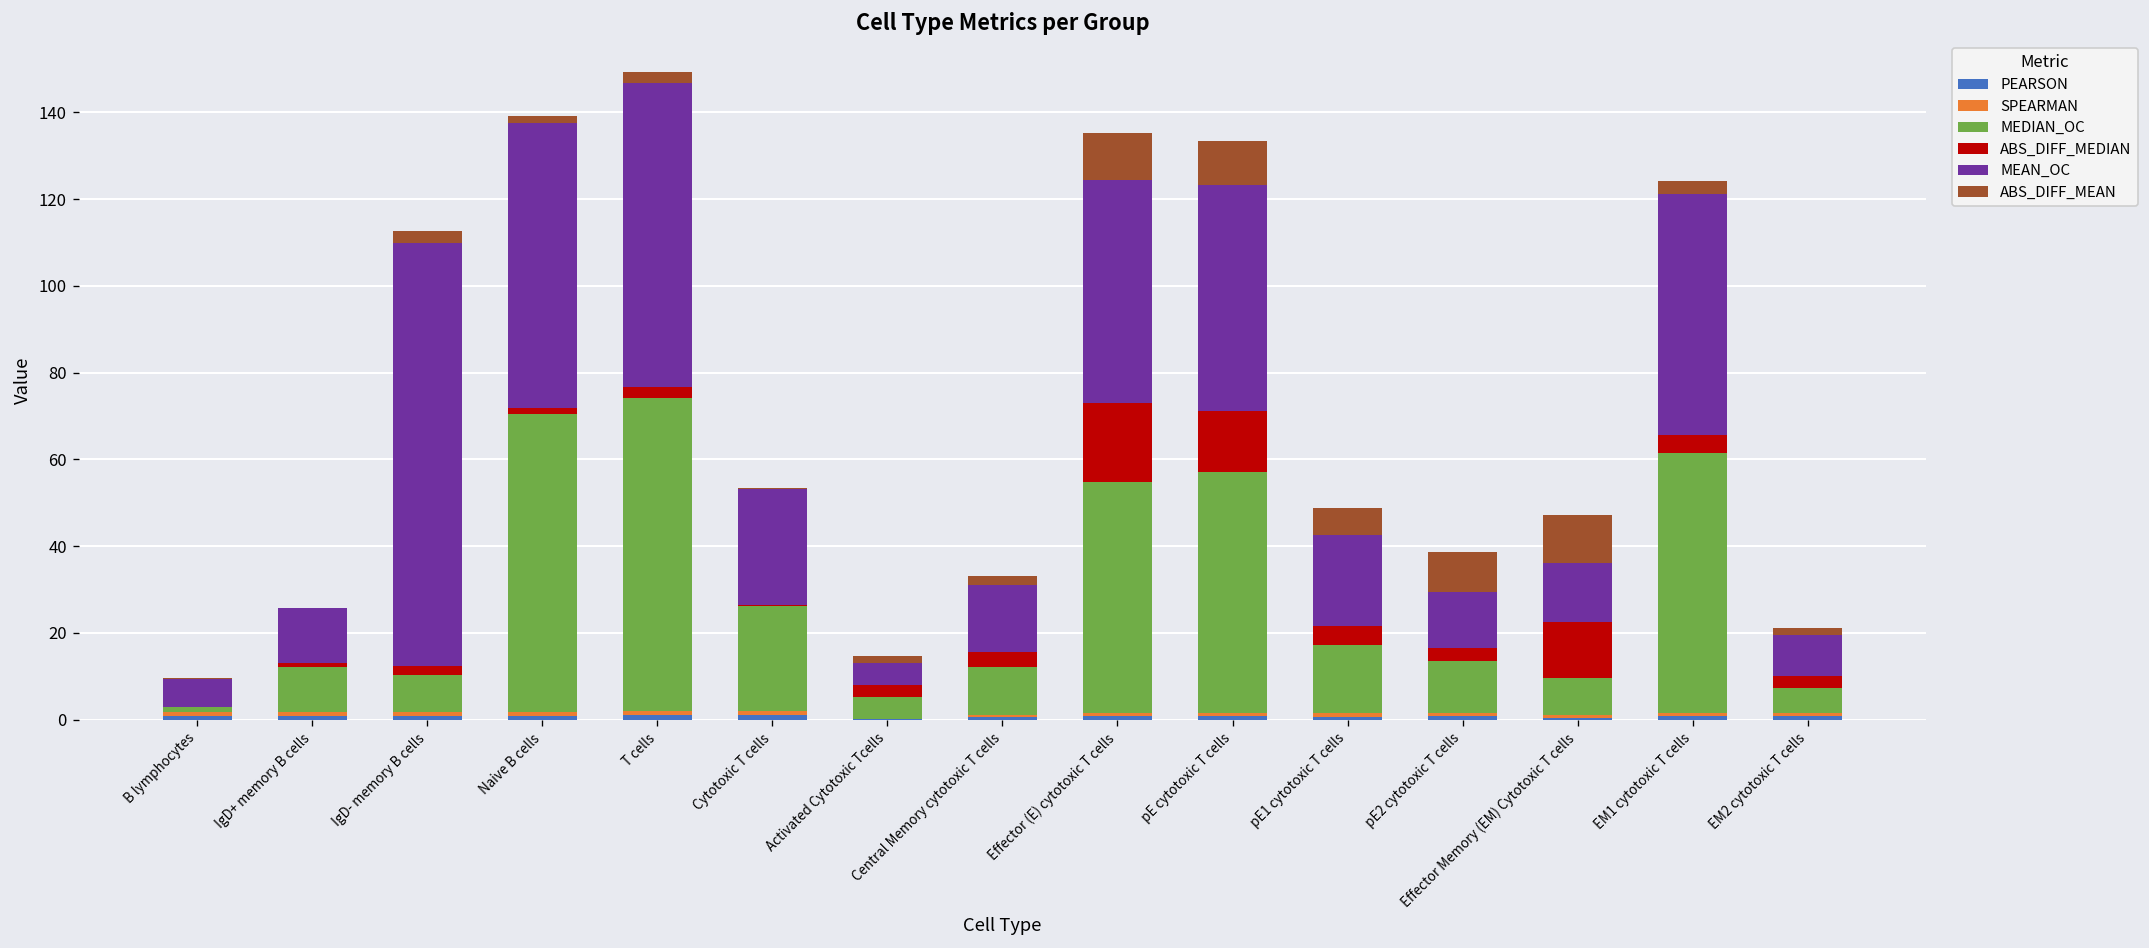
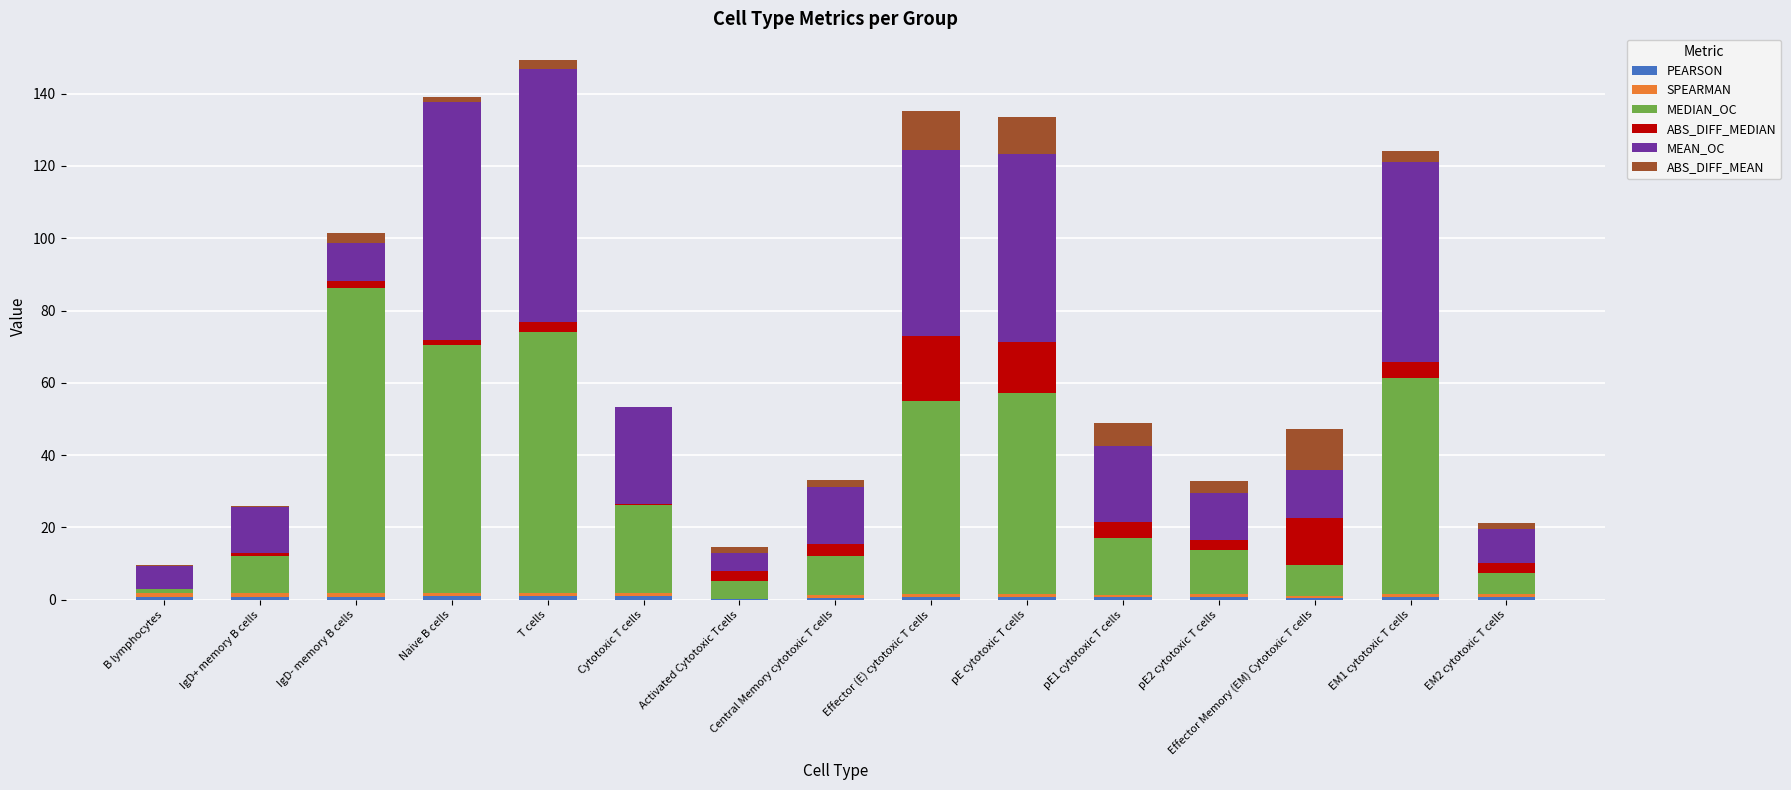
MEDIAN_OC, IgD- memory B cells: 8 -> 84
MEAN_OC, IgD- memory B cells: 98 -> 11
ABS_DIFF_MEAN, pE2 cytotoxic T cells: 9 -> 3
